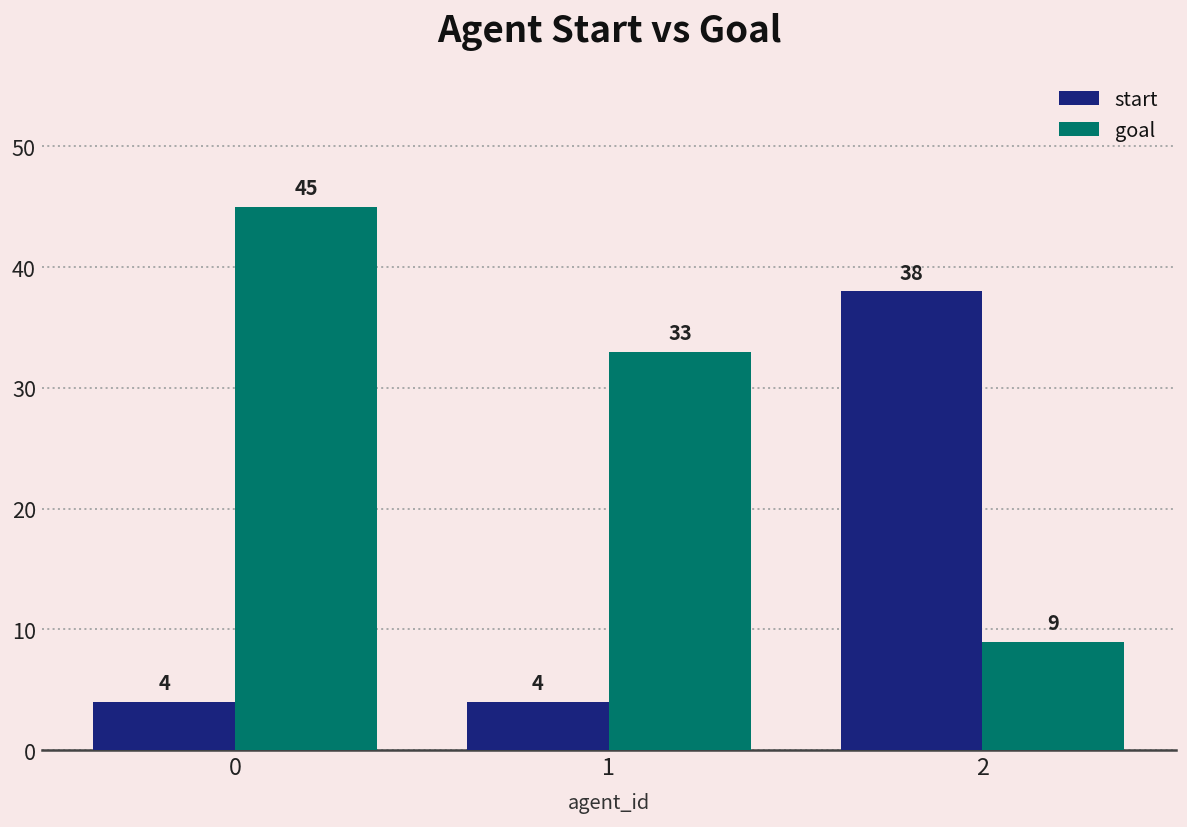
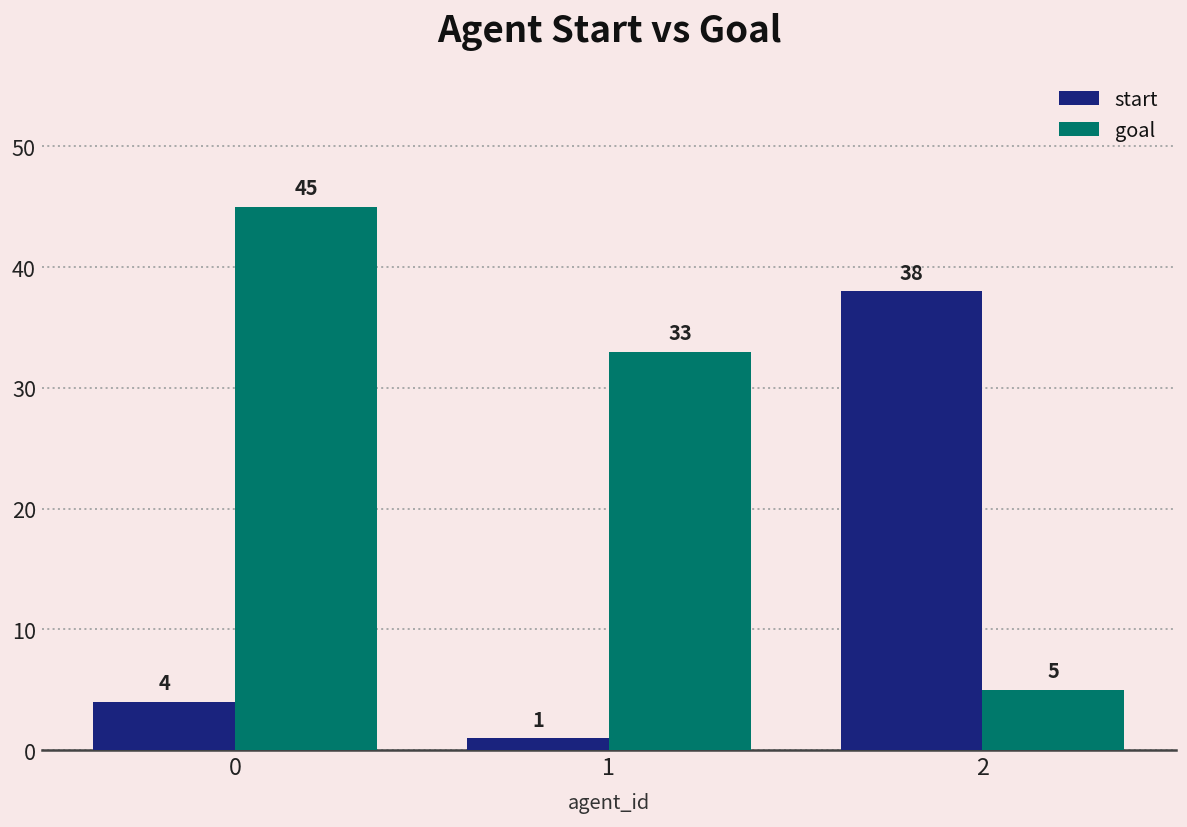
start, 1: 4 -> 1
goal, 2: 9 -> 5
